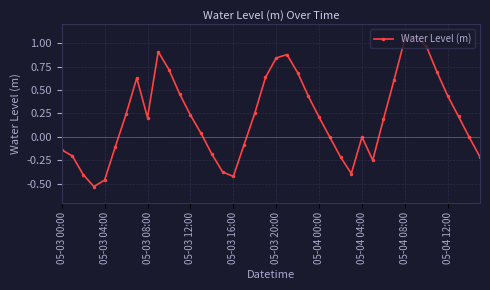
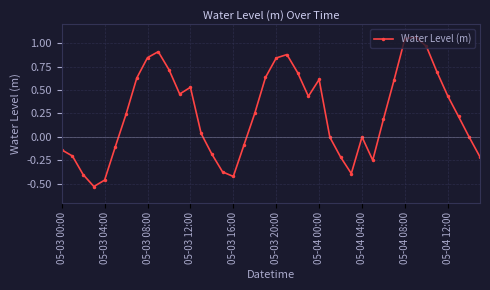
05-03 08:00: 0.2 -> 0.8
05-03 12:00: 0.2 -> 0.5
05-04 00:00: 0.2 -> 0.6
